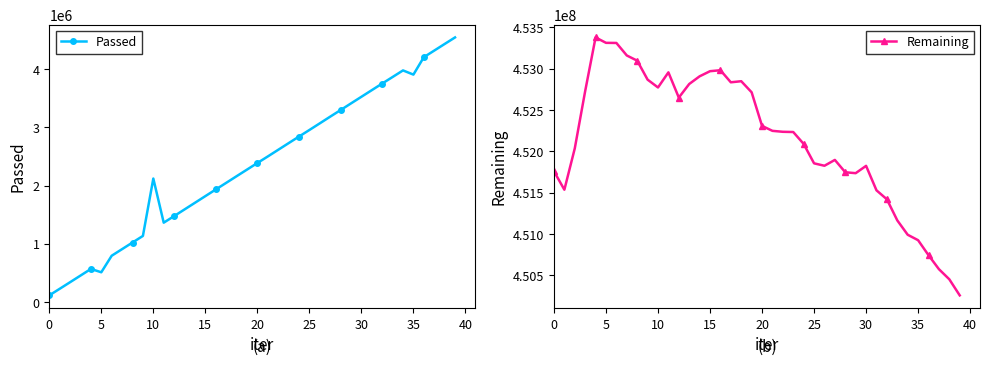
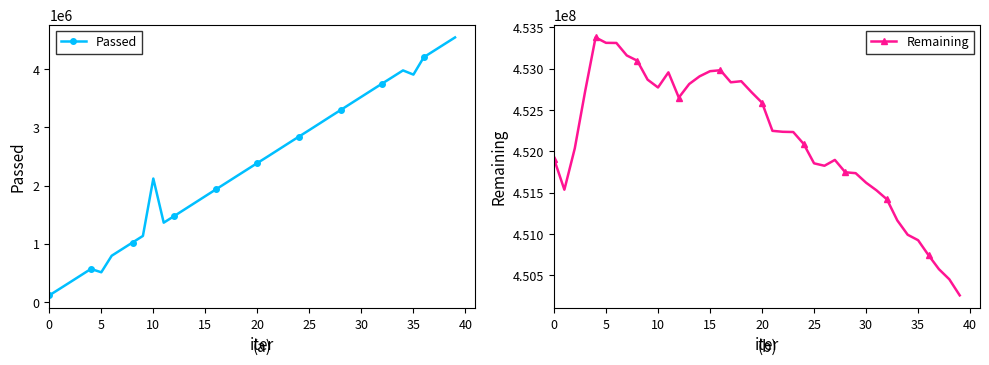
(b), 0: 451800000 -> 451900000
(b), 20: 452300000 -> 452600000
(b), 30: 451800000 -> 451600000
